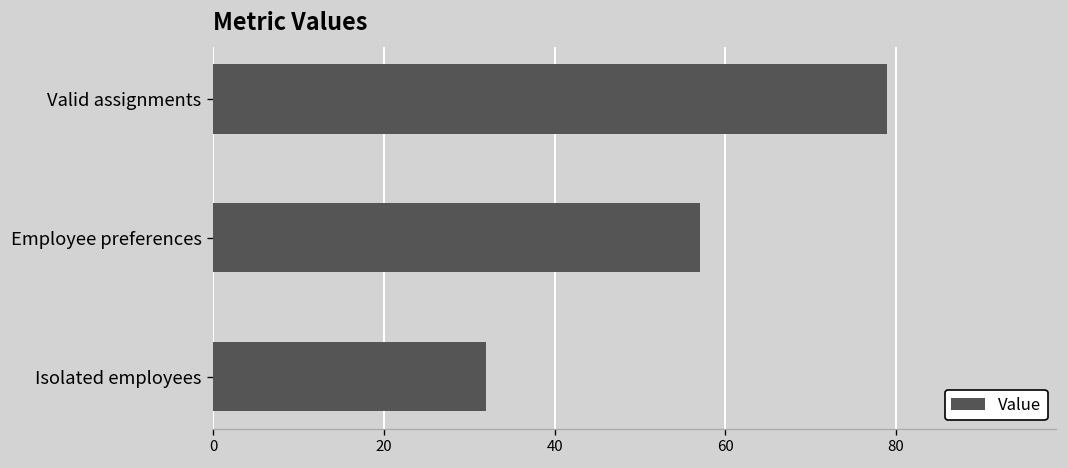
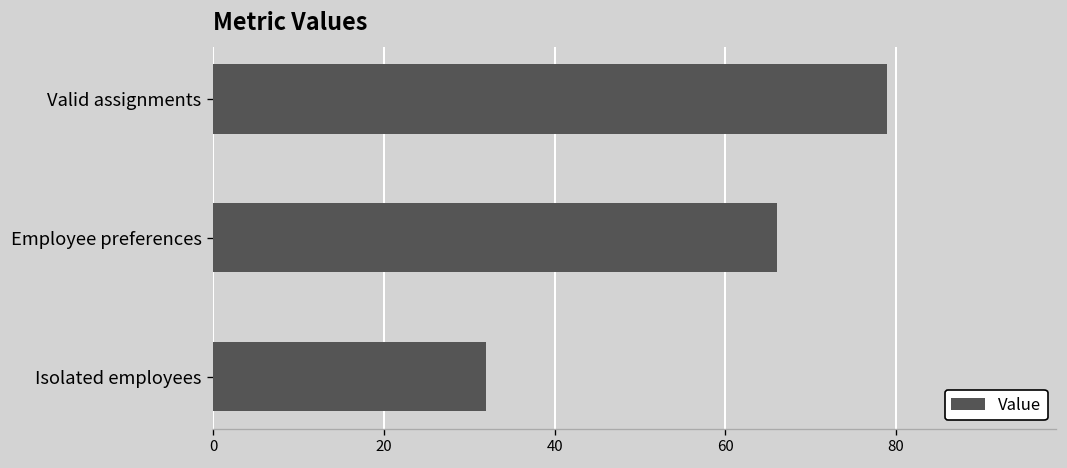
Employee preferences: 57 -> 66
